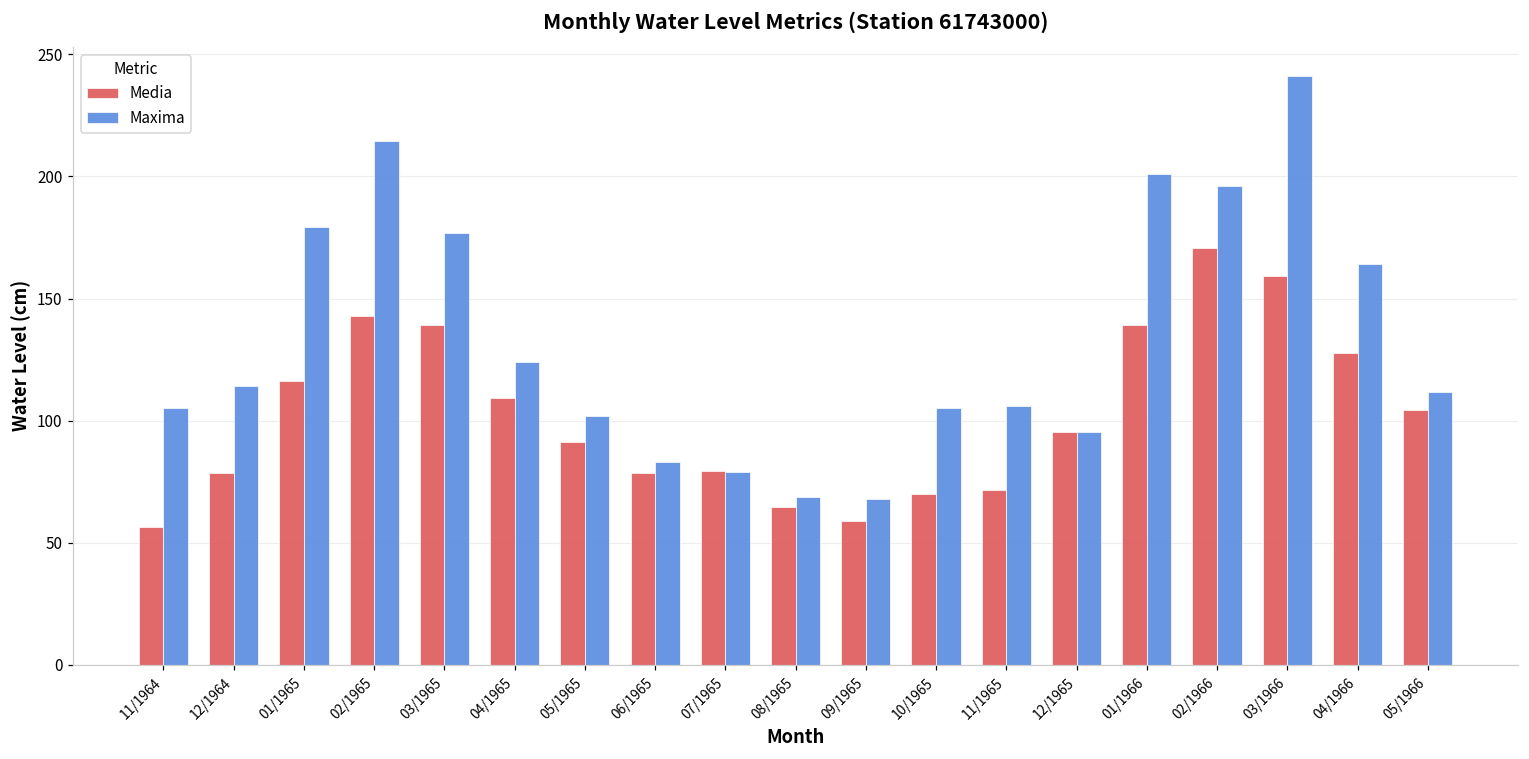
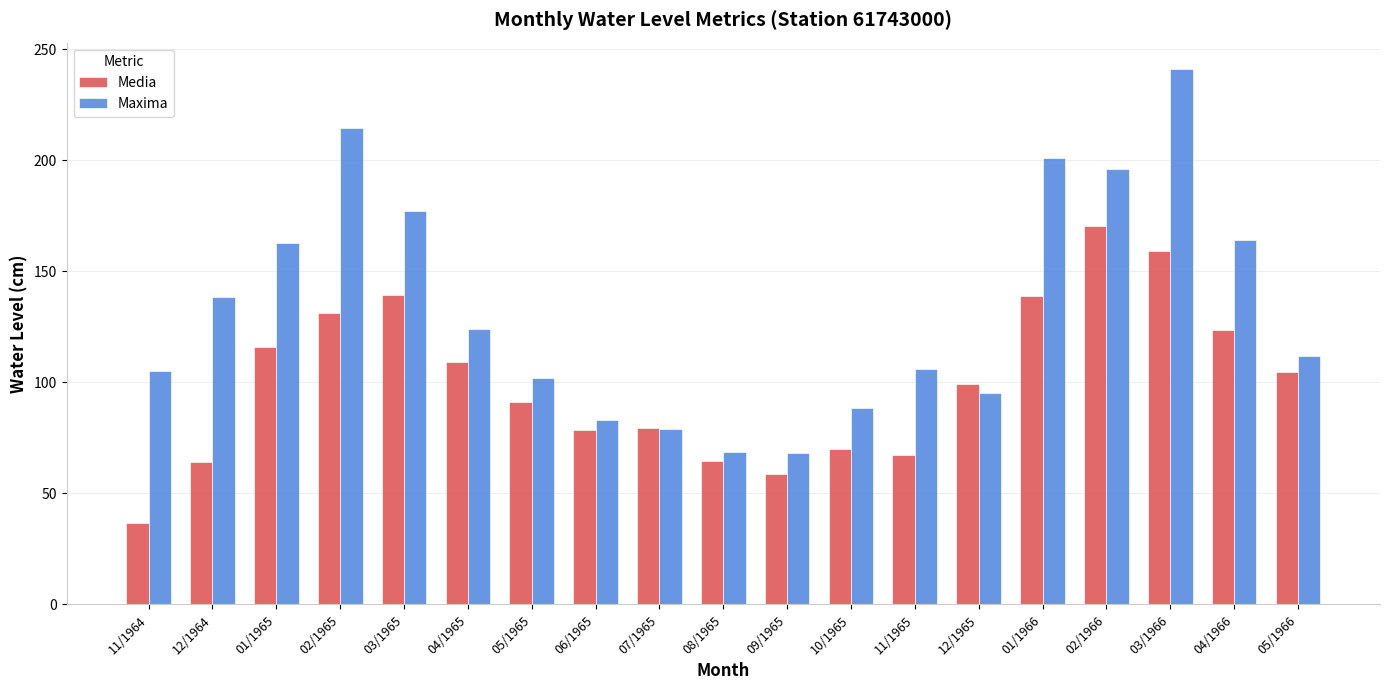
Media, 11/1964: 56 -> 37
Media, 12/1964: 78 -> 64
Maxima, 12/1964: 114 -> 139
Maxima, 01/1965: 179 -> 163
Media, 02/1965: 143 -> 131
Maxima, 10/1965: 105 -> 88
Media, 11/1965: 72 -> 67
Media, 12/1965: 95 -> 99
Media, 04/1966: 128 -> 124
